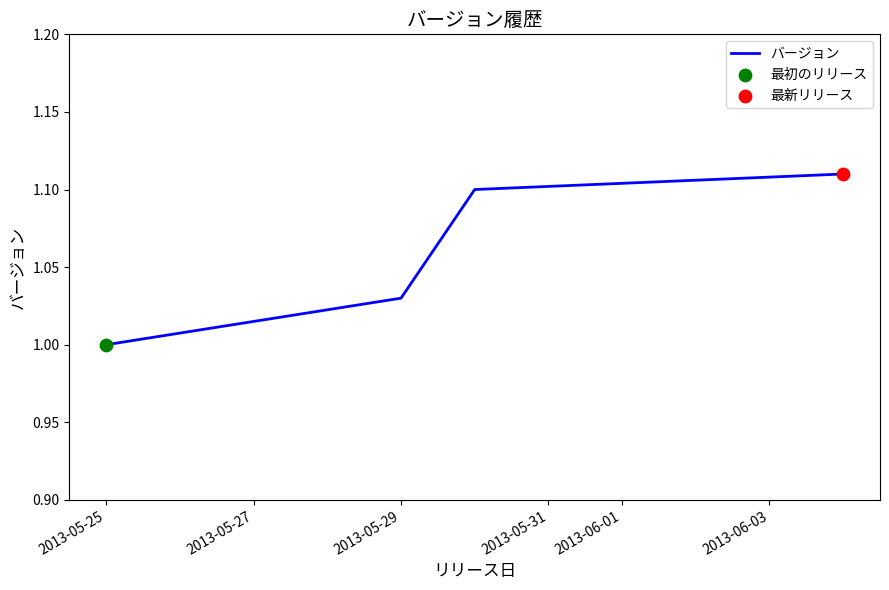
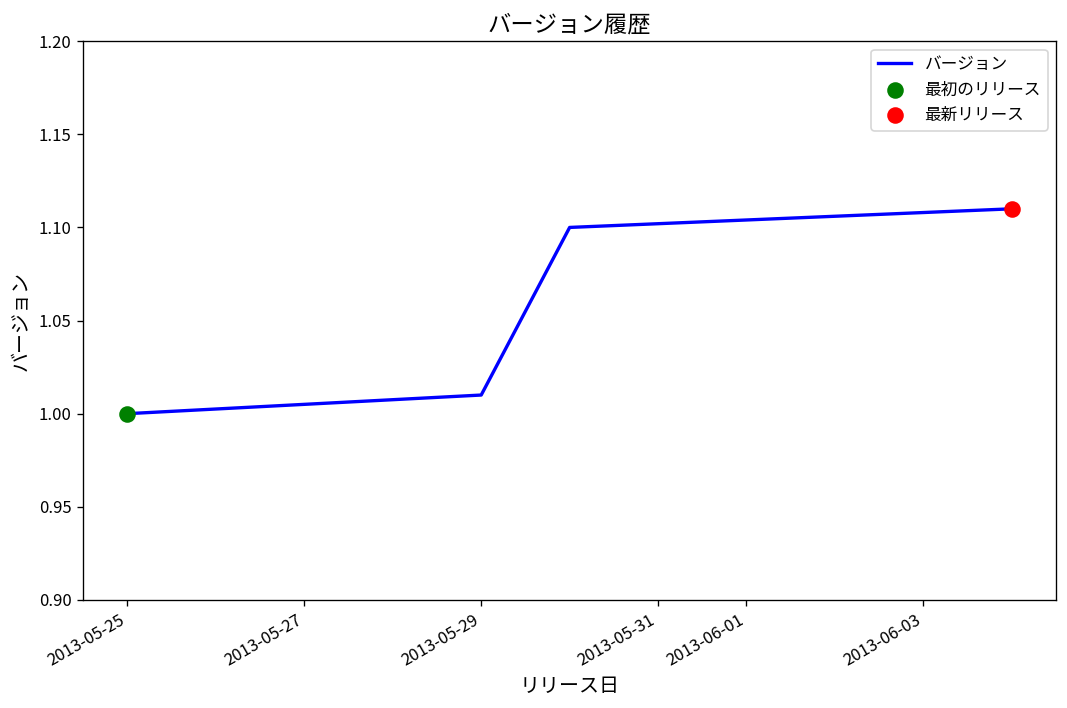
バージョン, 2013-05-29: 1.03 -> 1.01
